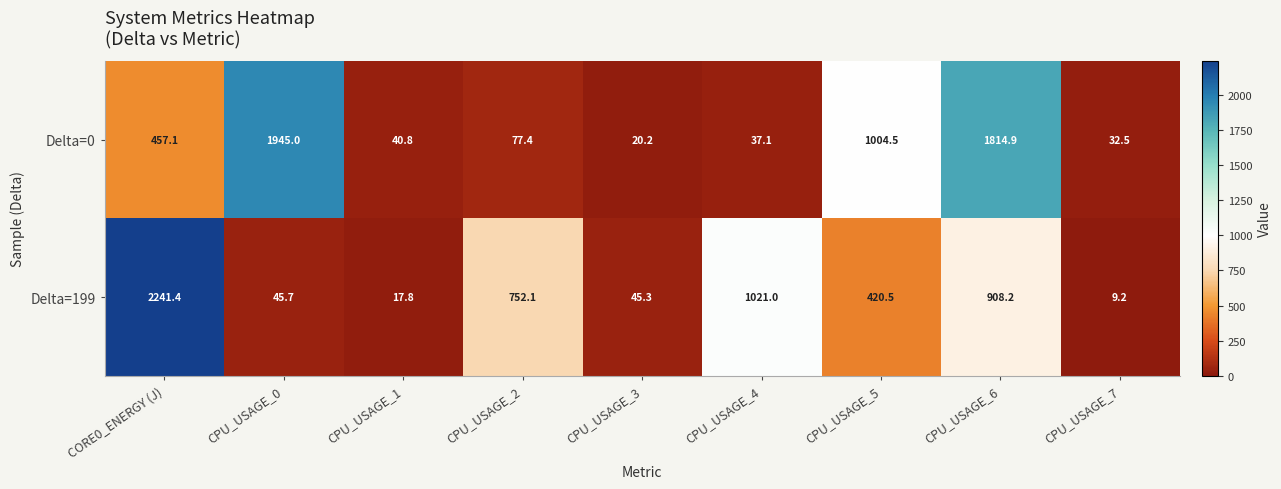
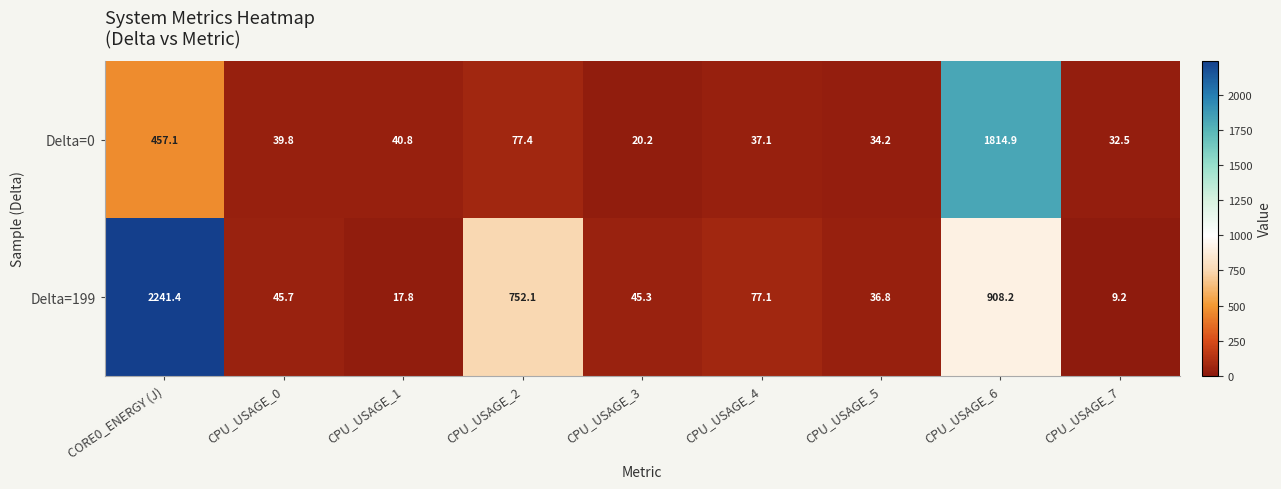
Delta=0, CPU_USAGE_0: 1945.0 -> 39.8
Delta=0, CPU_USAGE_5: 1004.5 -> 34.2
Delta=199, CPU_USAGE_4: 1021.0 -> 77.1
Delta=199, CPU_USAGE_5: 420.5 -> 36.8
